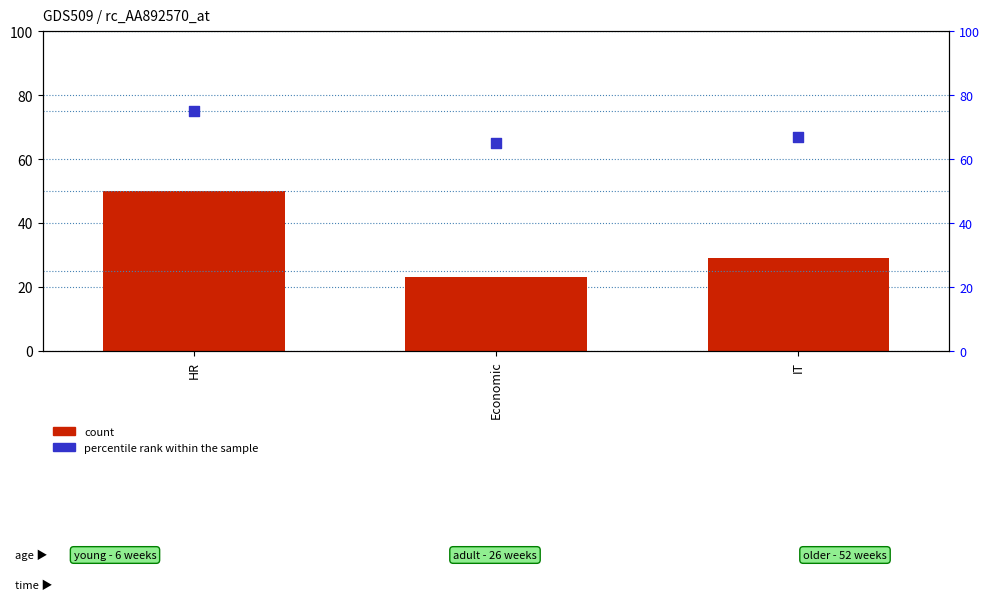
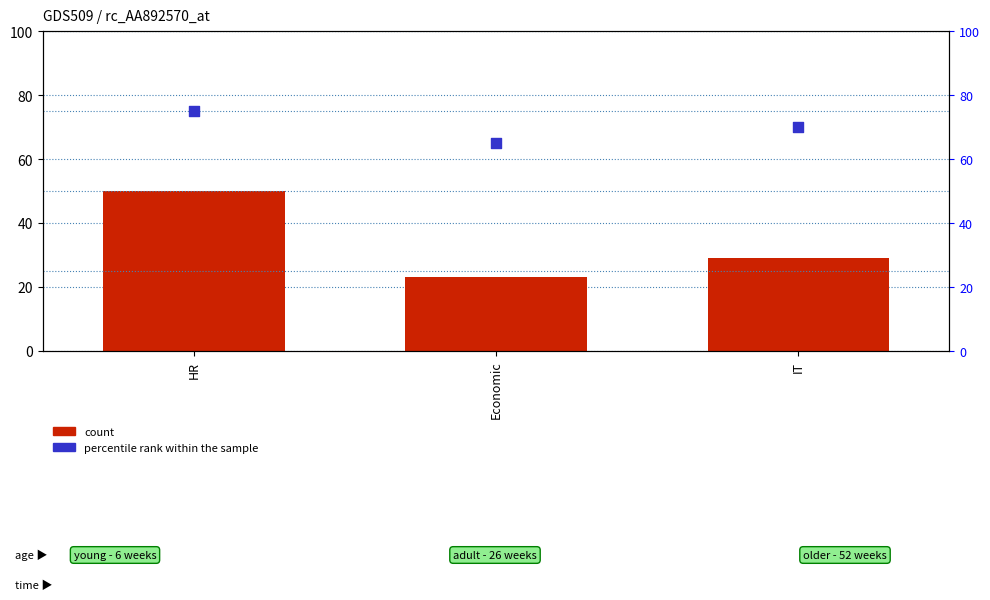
percentile rank within the sample, IT: 67 -> 70
